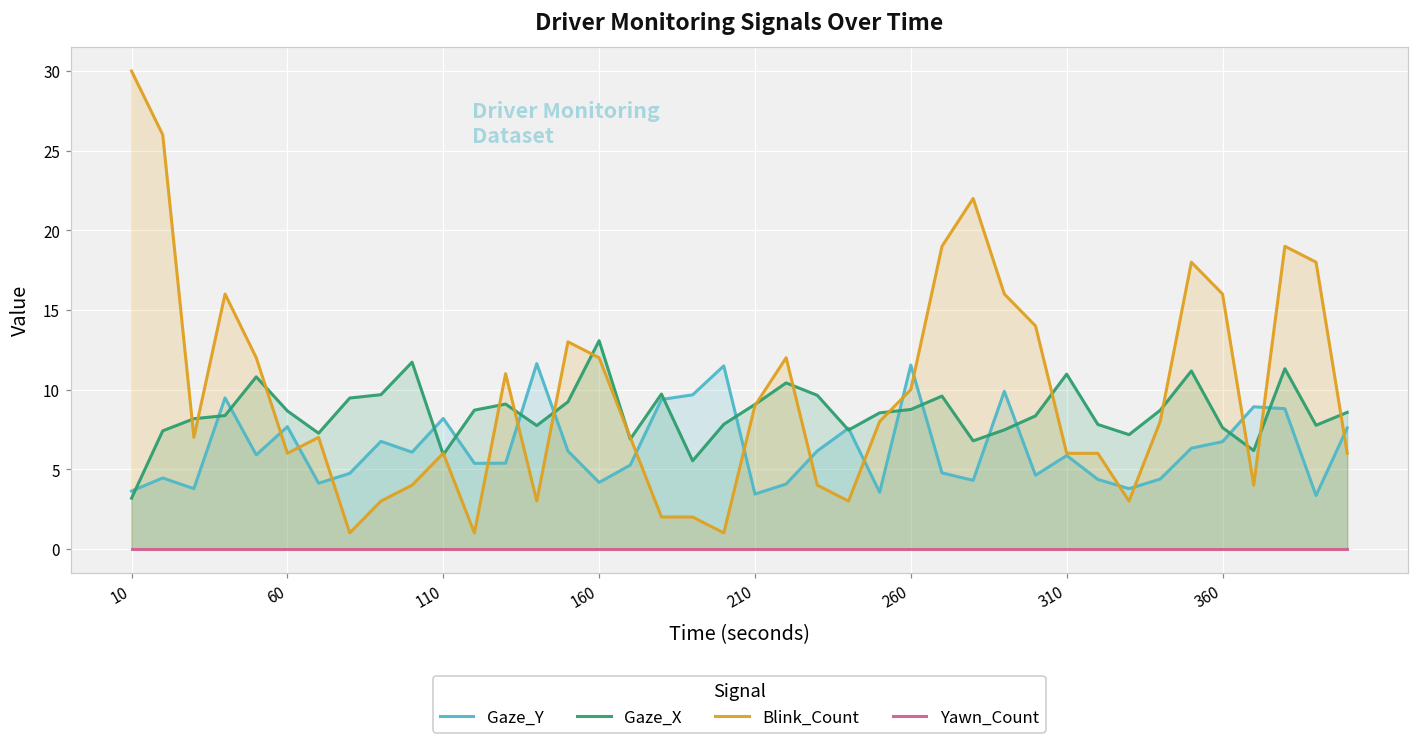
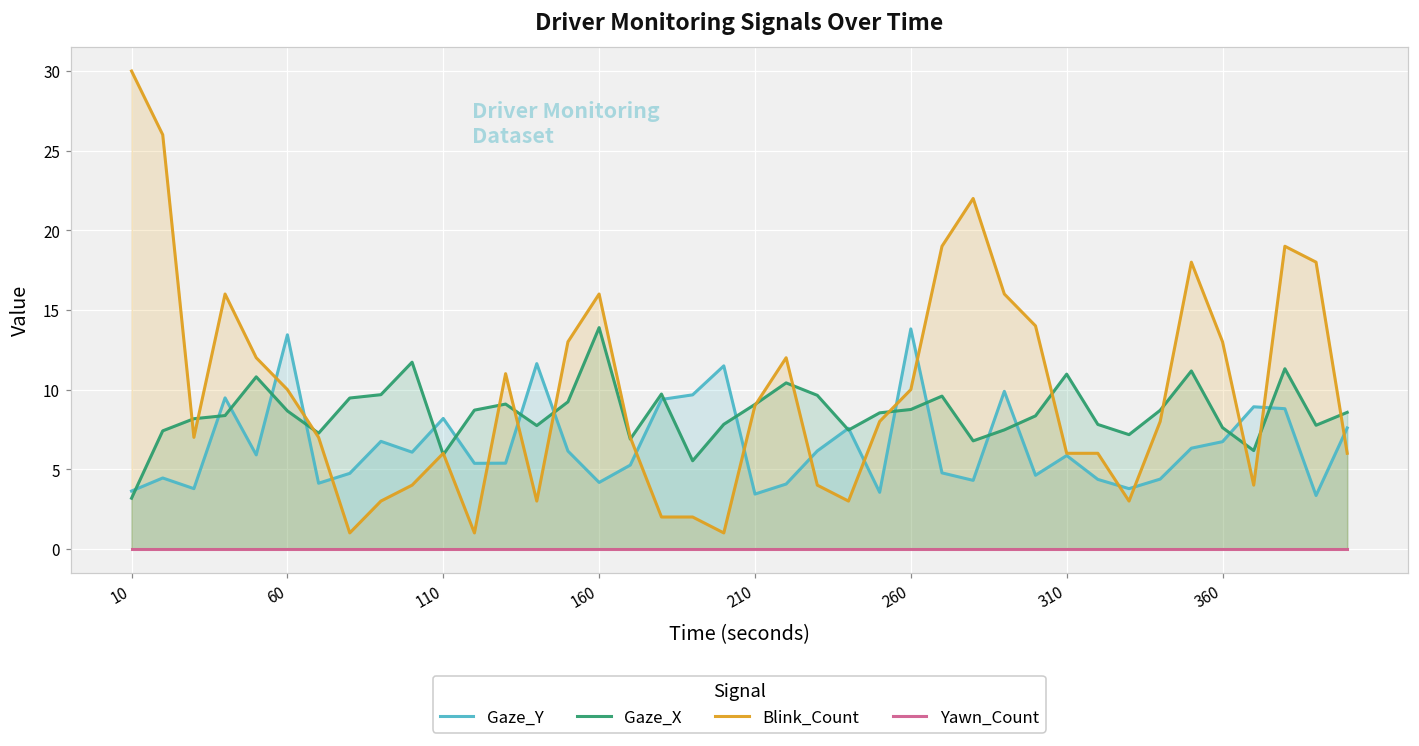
Gaze_Y, 60: 7.7 -> 13.4
Blink_Count, 60: 6 -> 10
Gaze_X, 160: 13.1 -> 13.9
Blink_Count, 160: 12 -> 16
Gaze_Y, 260: 11.5 -> 13.8
Blink_Count, 360: 16 -> 13
